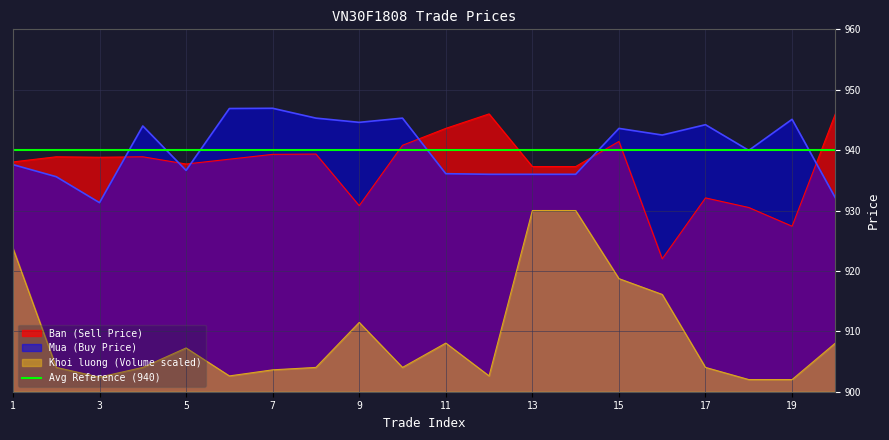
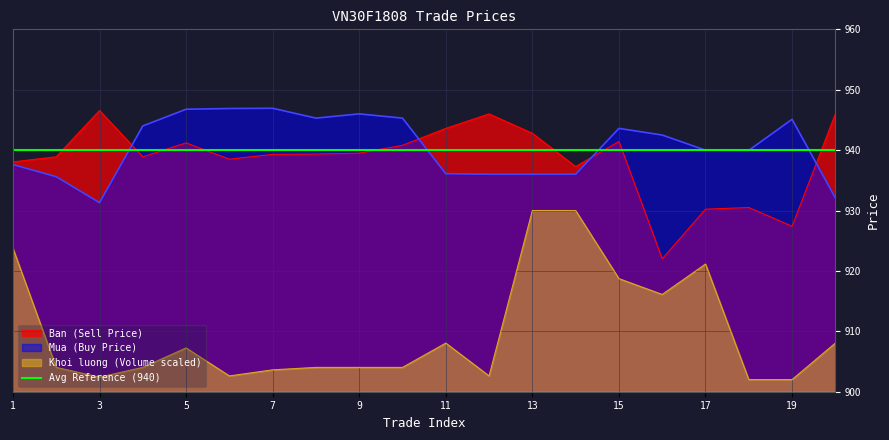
Ban (Sell Price), 3: 939 -> 947
Ban (Sell Price), 5: 938 -> 941
Mua (Buy Price), 5: 937 -> 947
Ban (Sell Price), 9: 931 -> 940
Mua (Buy Price), 9: 945 -> 946
Khoi luong (Volume scaled), 9: 911 -> 904
Ban (Sell Price), 13: 937 -> 943
Ban (Sell Price), 17: 932 -> 930
Mua (Buy Price), 17: 944 -> 940
Khoi luong (Volume scaled), 17: 904 -> 921
